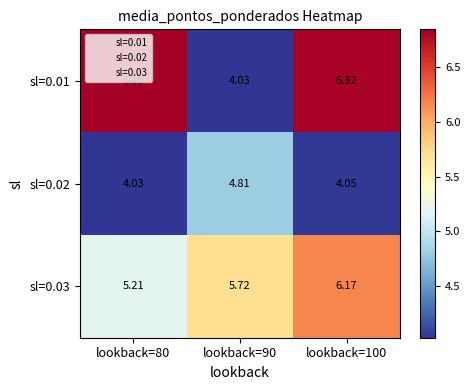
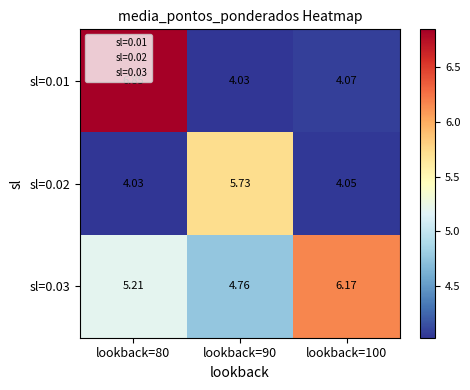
sl=0.01, lookback=100: 6.82 -> 4.07
sl=0.02, lookback=90: 4.81 -> 5.73
sl=0.03, lookback=90: 5.72 -> 4.76
